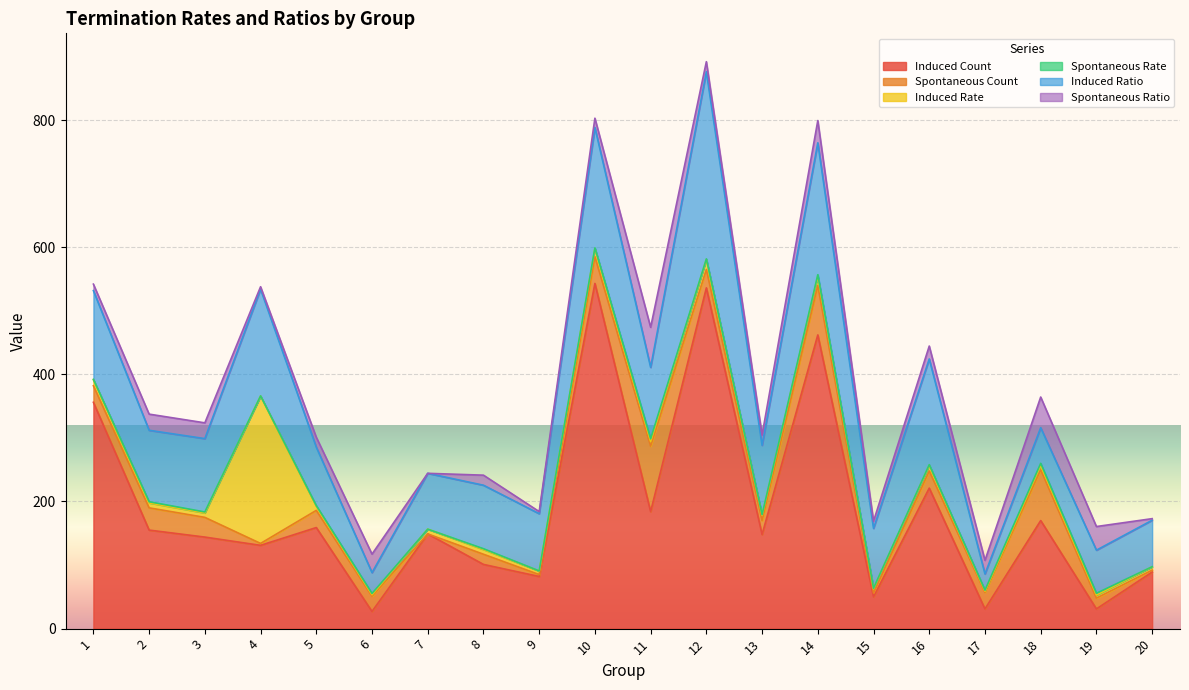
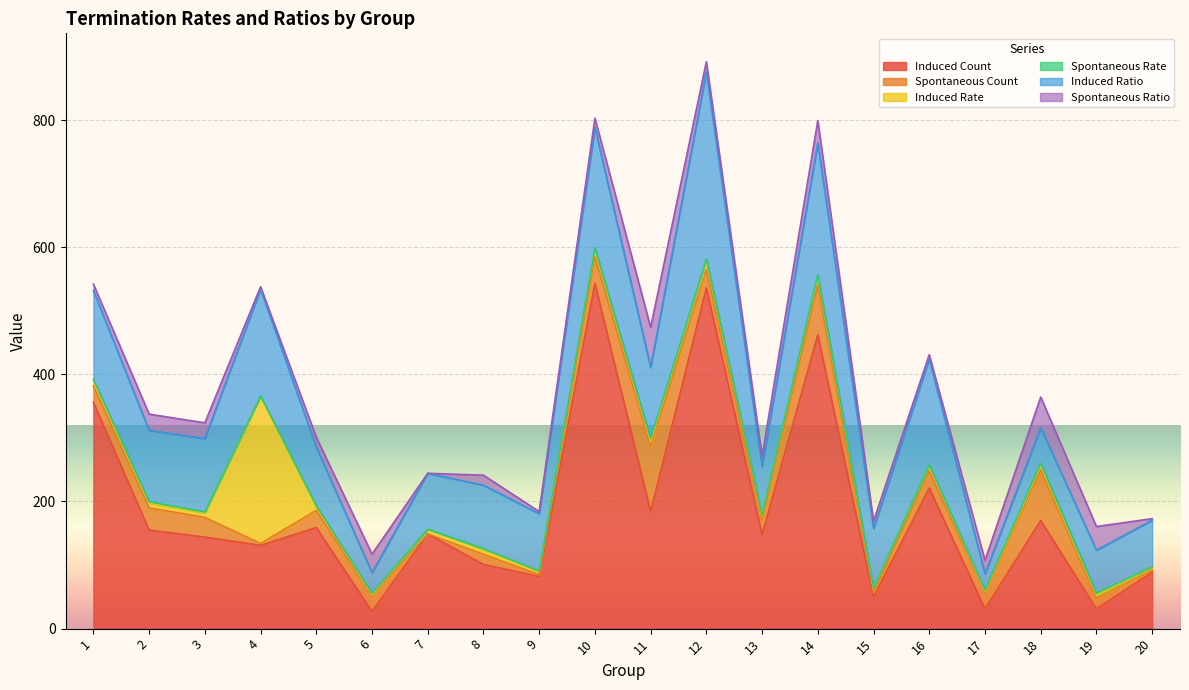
Induced Ratio, 13: 110 -> 80
Spontaneous Ratio, 16: 20 -> 10
